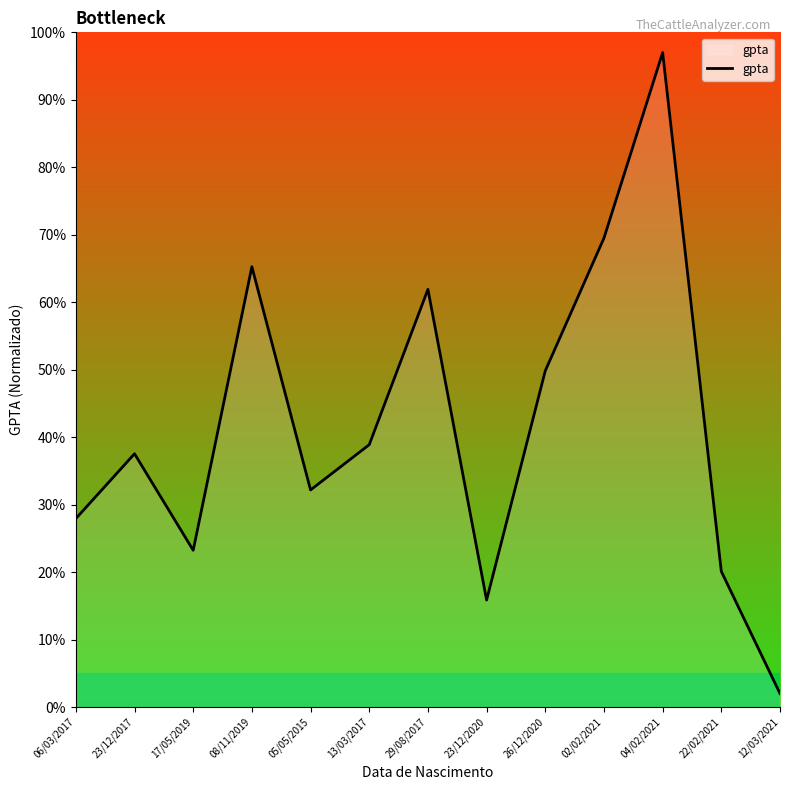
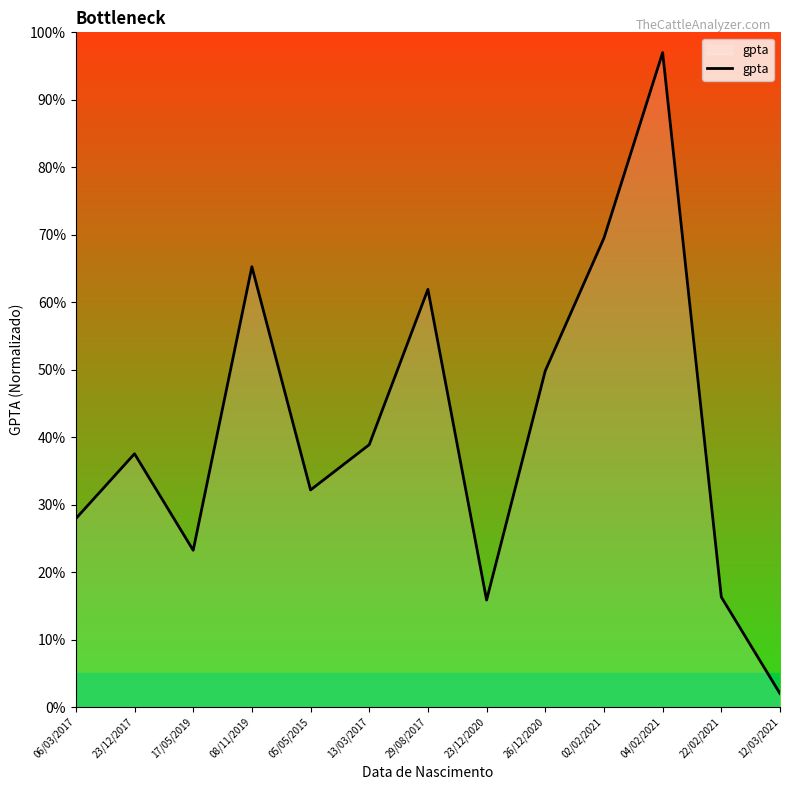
22/02/2021: 20% -> 16%
